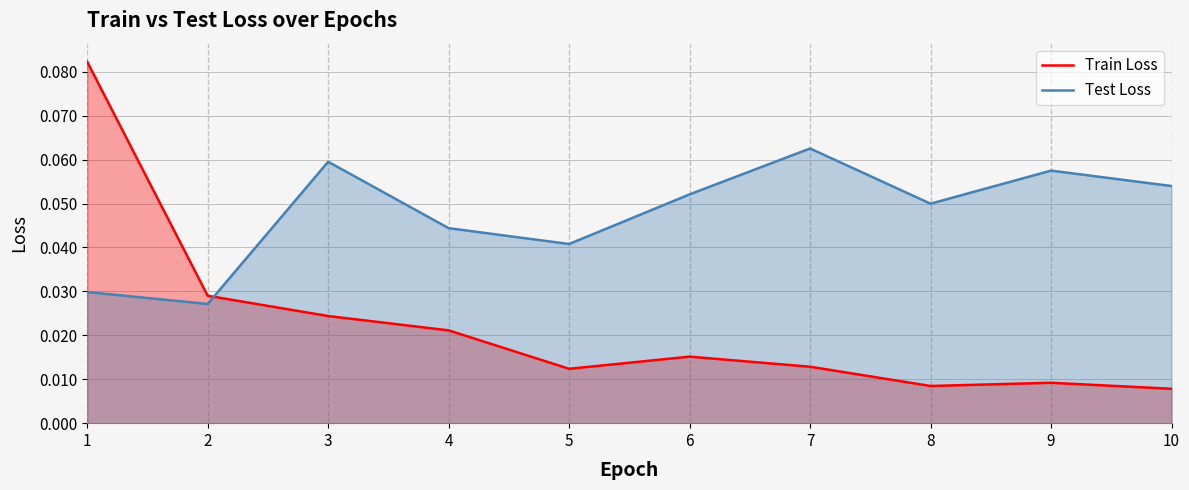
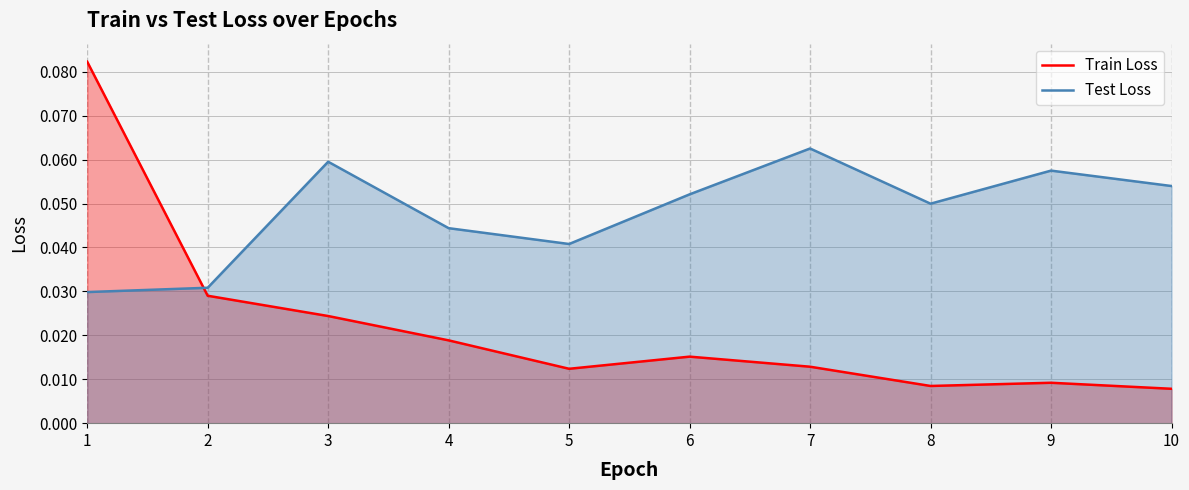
Test Loss, 2: 0.027 -> 0.031
Train Loss, 4: 0.021 -> 0.019
